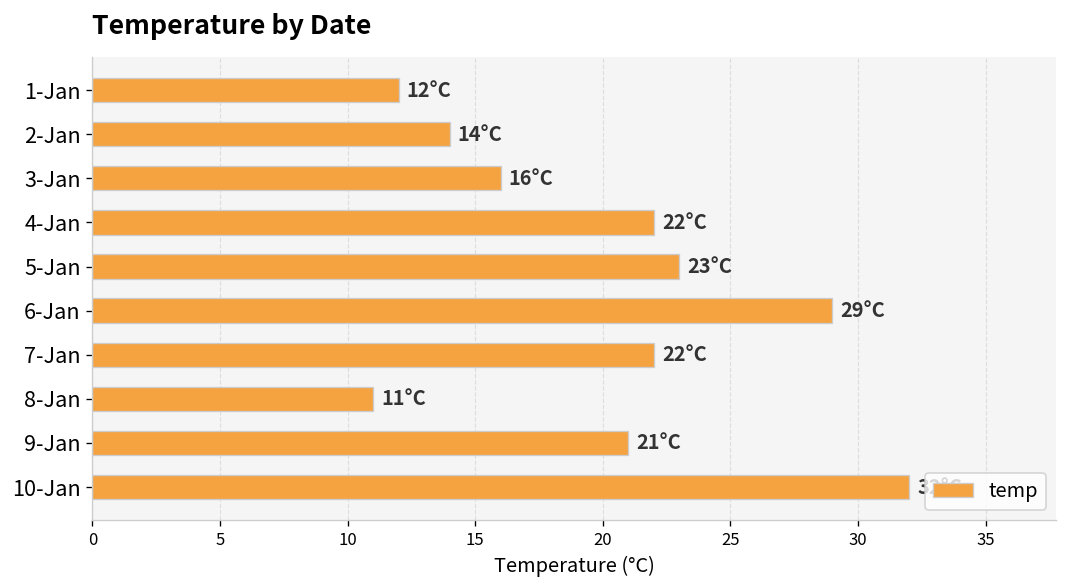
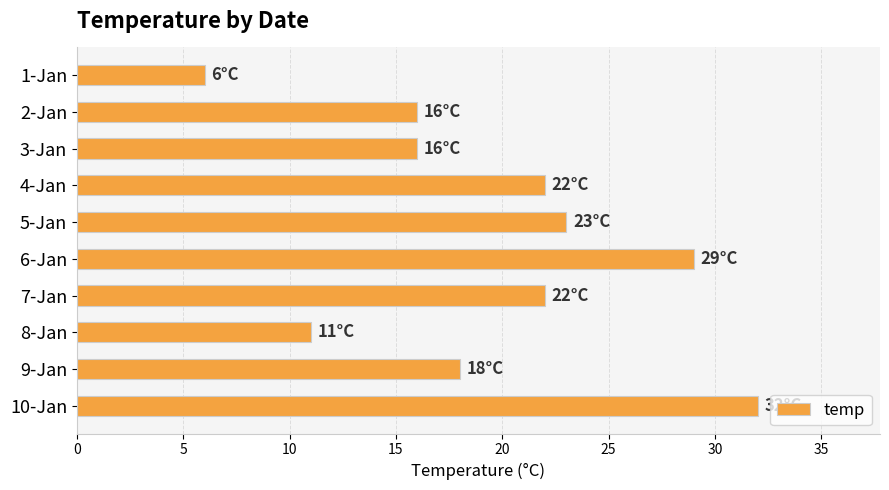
1-Jan: 12°C -> 6°C
2-Jan: 14°C -> 16°C
9-Jan: 21°C -> 18°C
